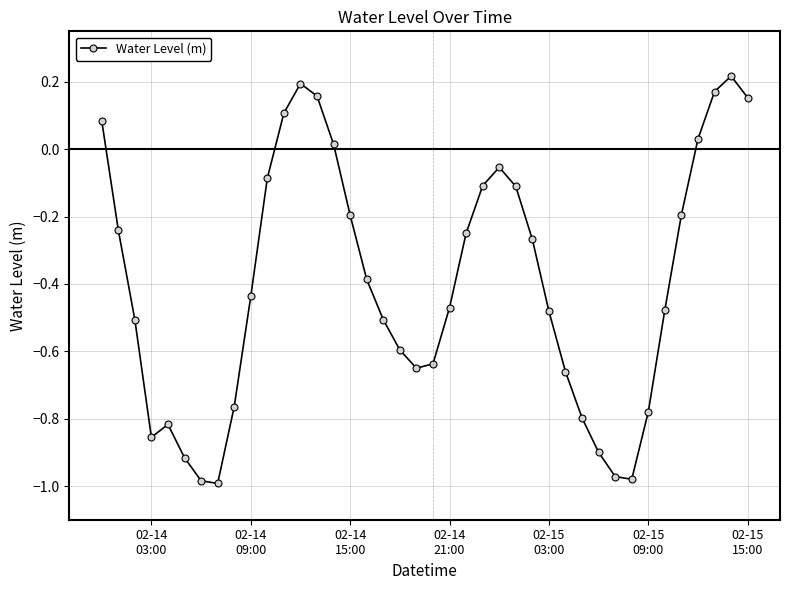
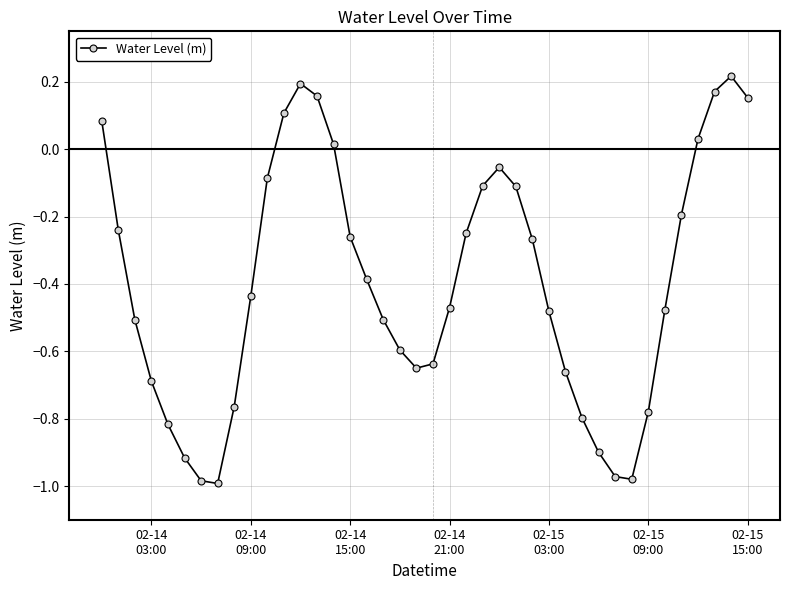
02-14 03:00: -0.86 -> -0.69
02-14 15:00: -0.20 -> -0.26
